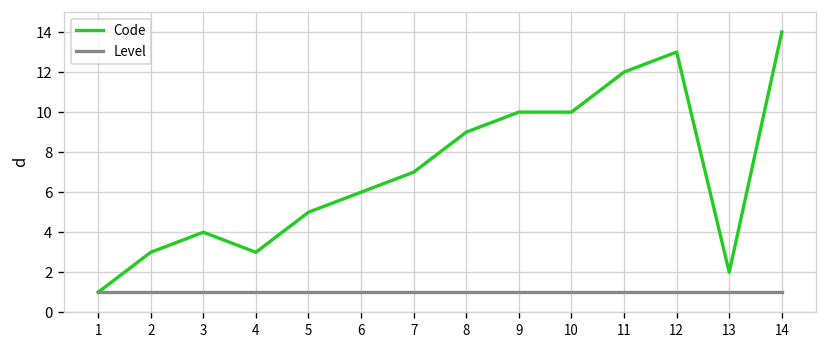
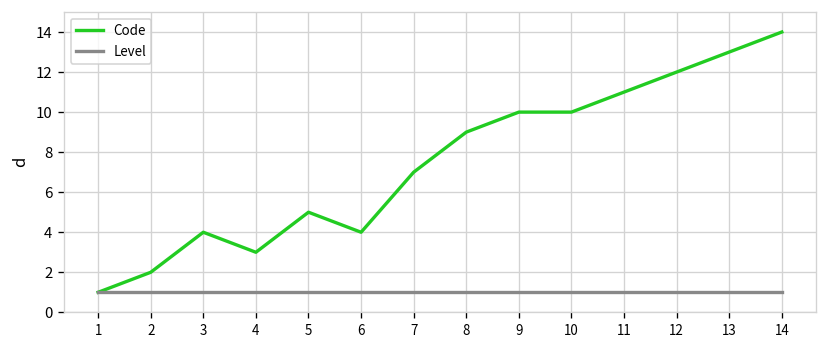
Code, 2: 3 -> 2
Code, 6: 6 -> 4
Code, 11: 12 -> 11
Code, 12: 13 -> 12
Code, 13: 2 -> 13
